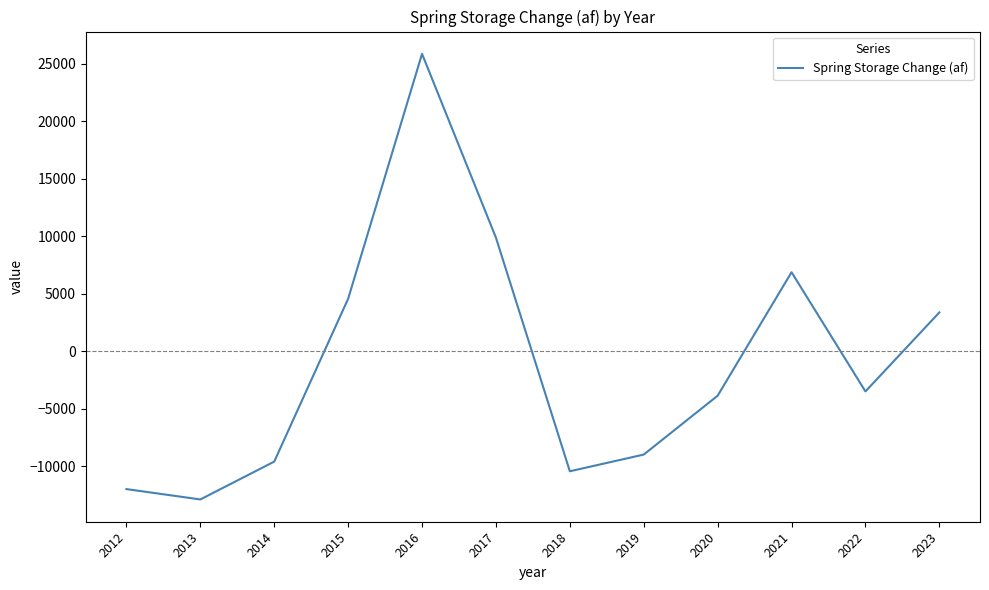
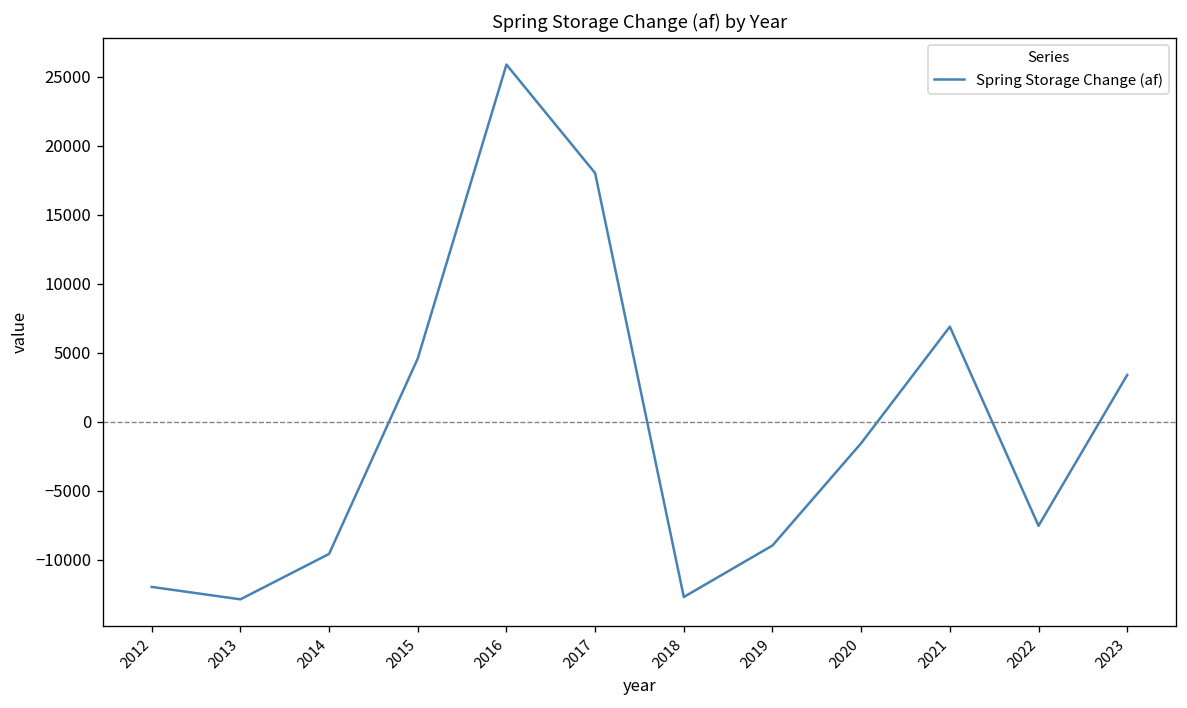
2017: 9900 -> 18000
2018: -10400 -> -12700
2020: -3900 -> -1600
2022: -3500 -> -7500
